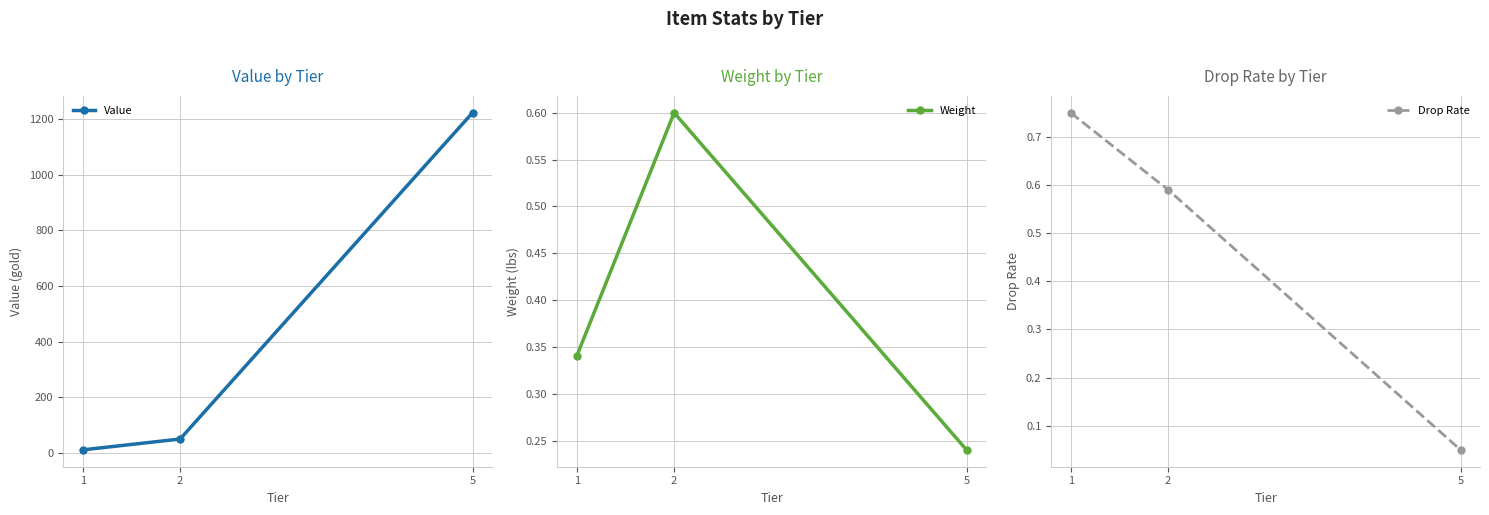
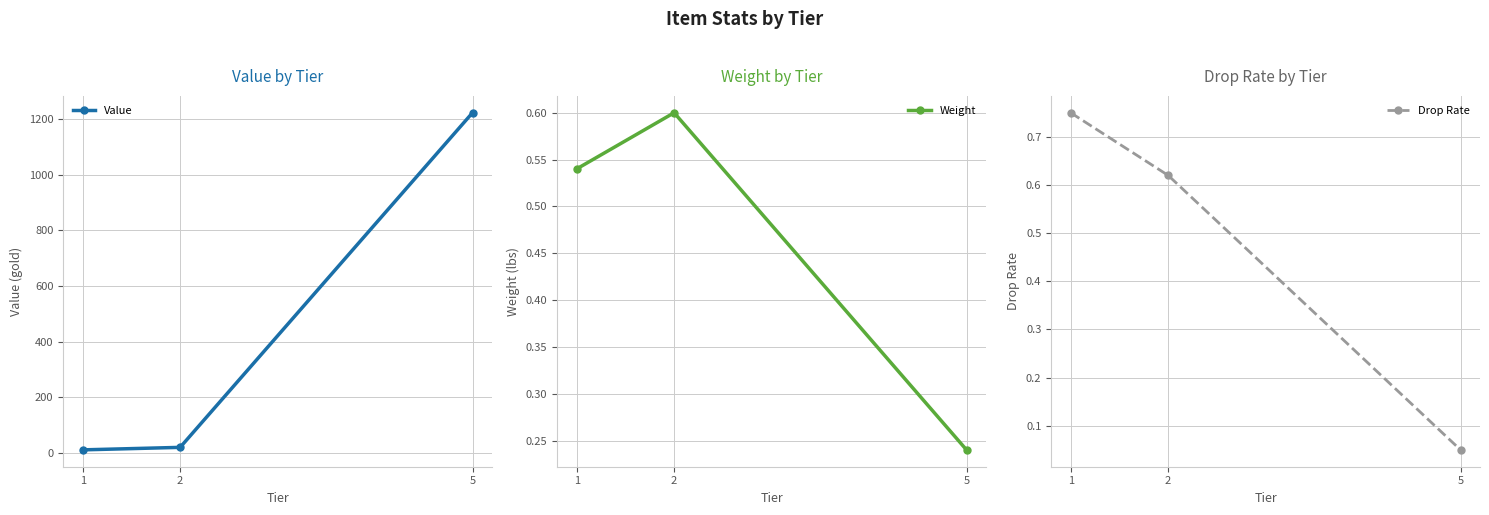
Value by Tier, 2: 50 -> 20
Weight by Tier, 1: 0.34 -> 0.54
Drop Rate by Tier, 2: 0.59 -> 0.62
